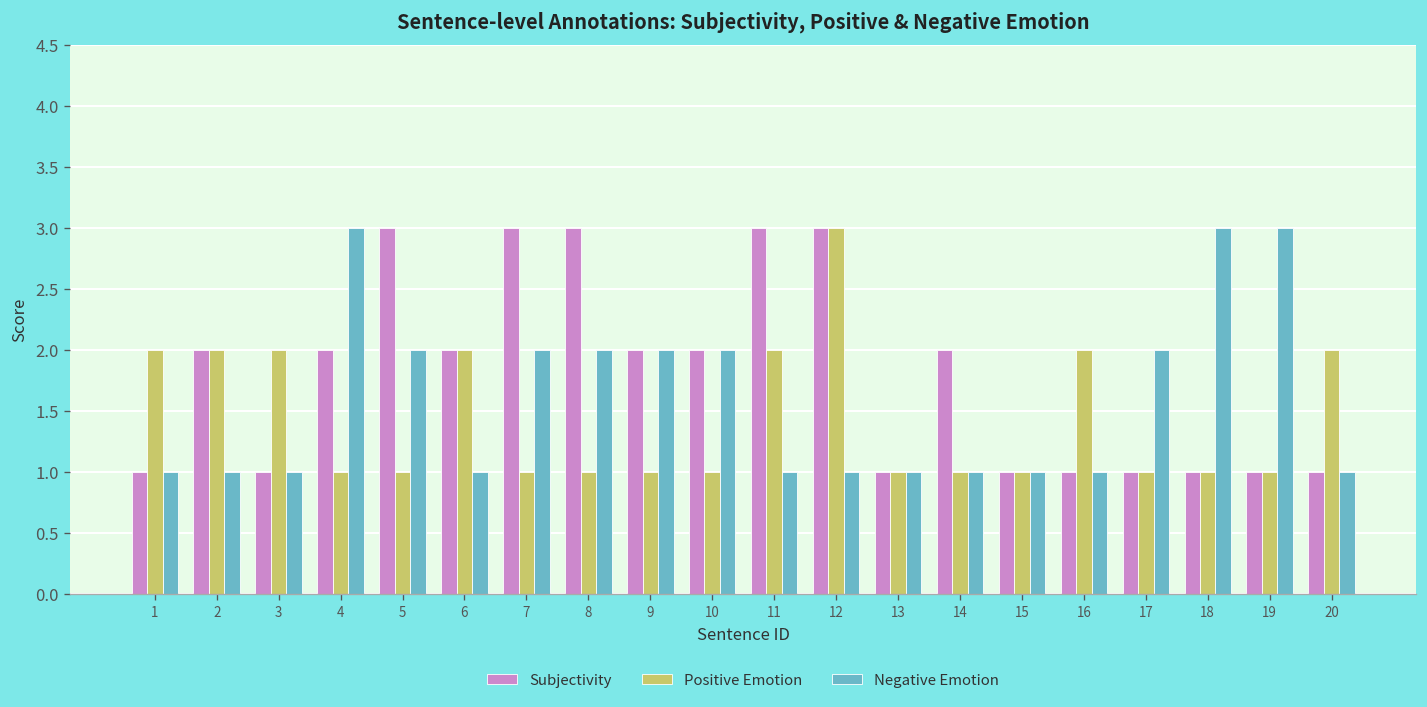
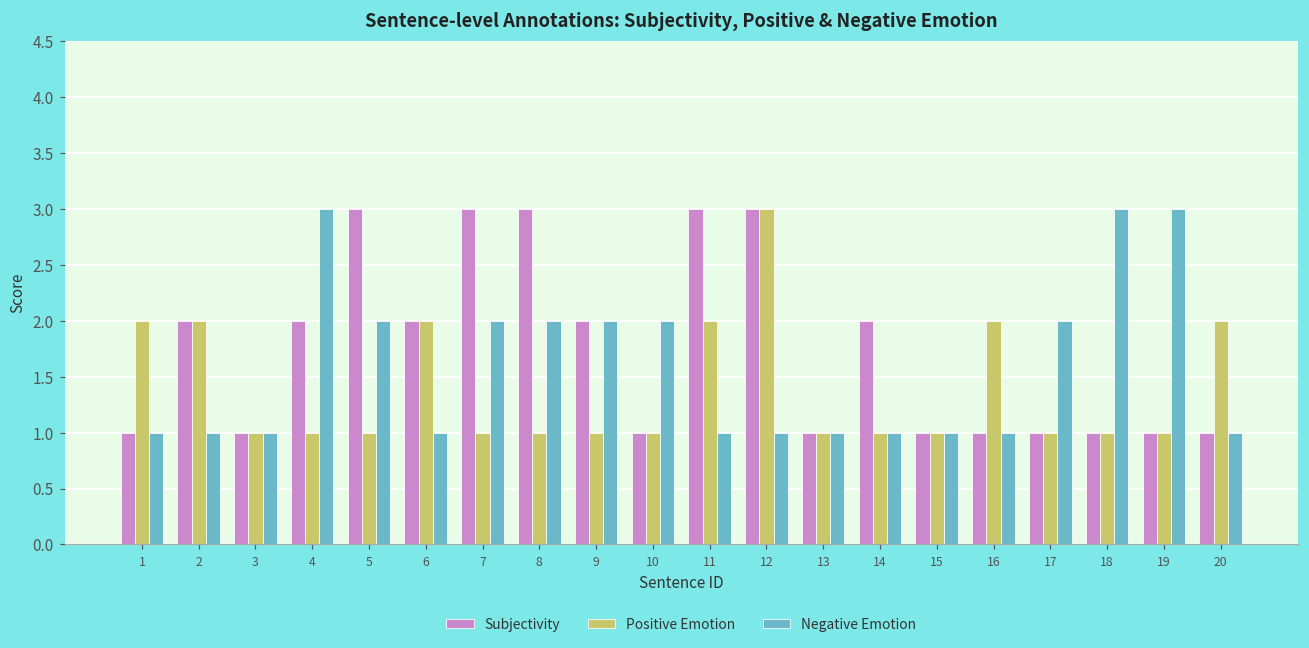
Positive Emotion, 3: 2 -> 1
Subjectivity, 10: 2 -> 1
